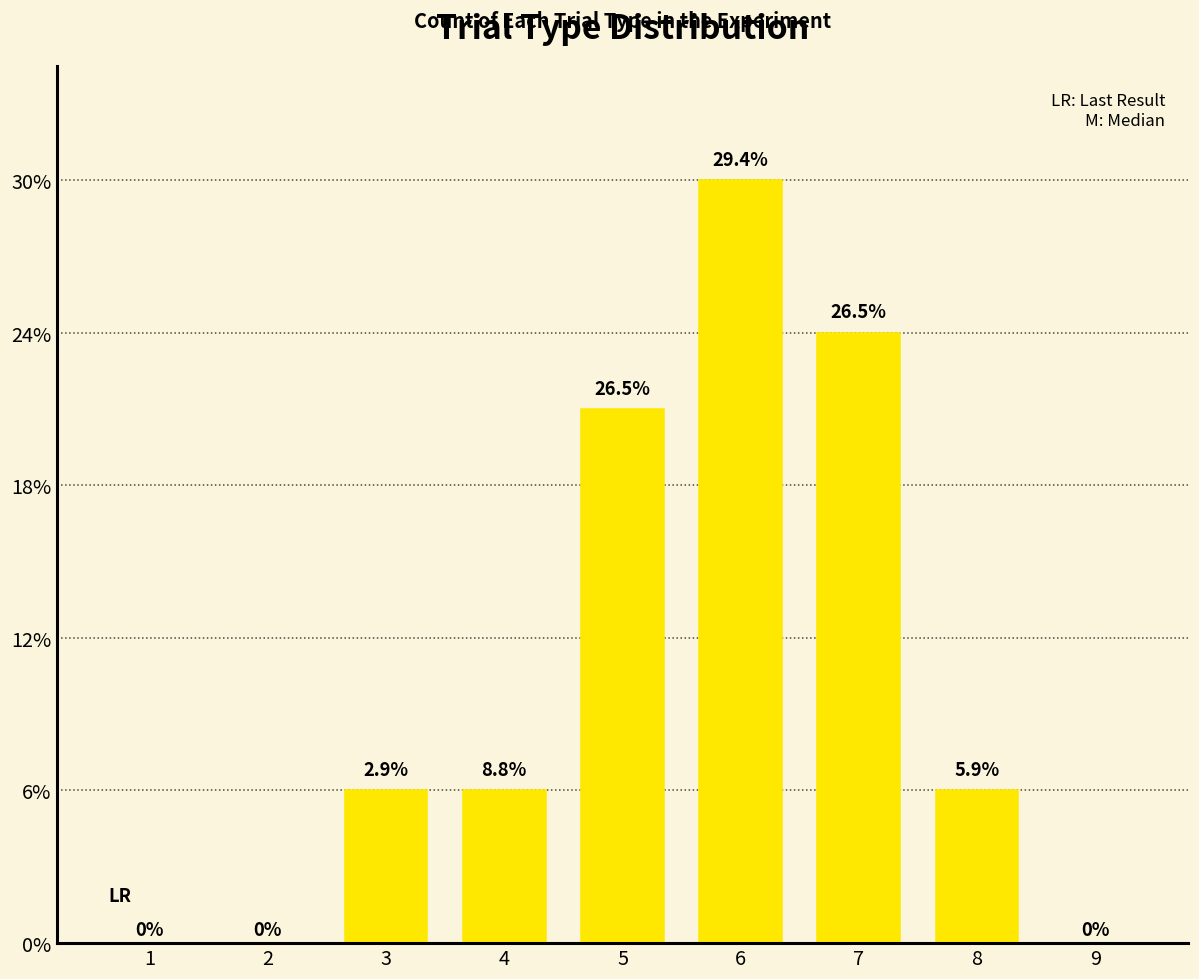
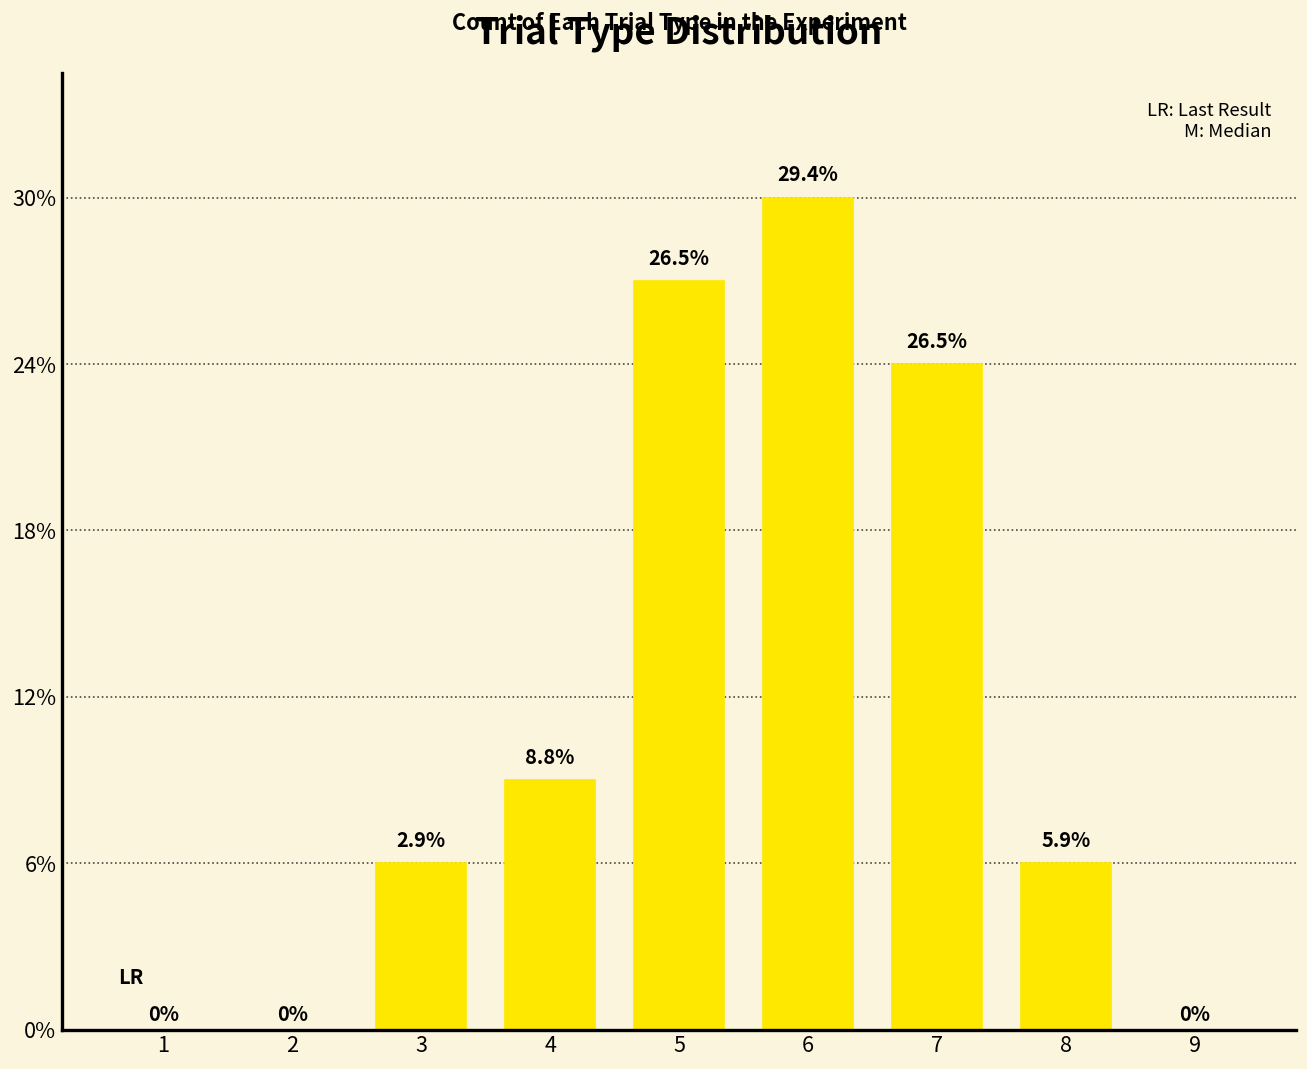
4: 6.0% -> 9.0%
5: 21.0% -> 27.0%
